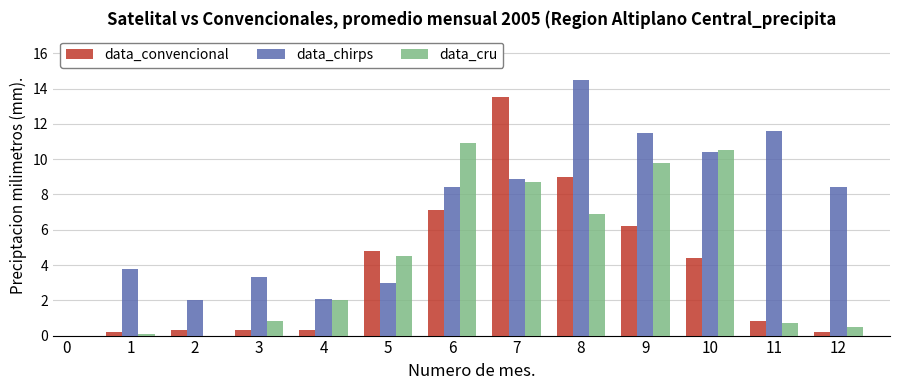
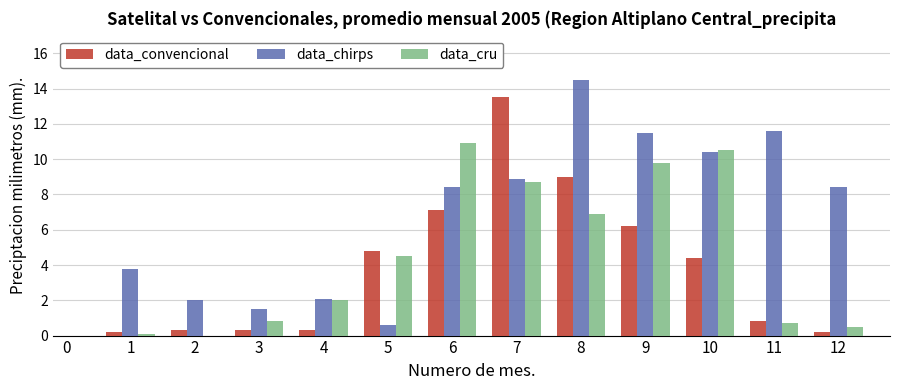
data_chirps, 3: 3.3 -> 1.5
data_chirps, 5: 3.0 -> 0.6
